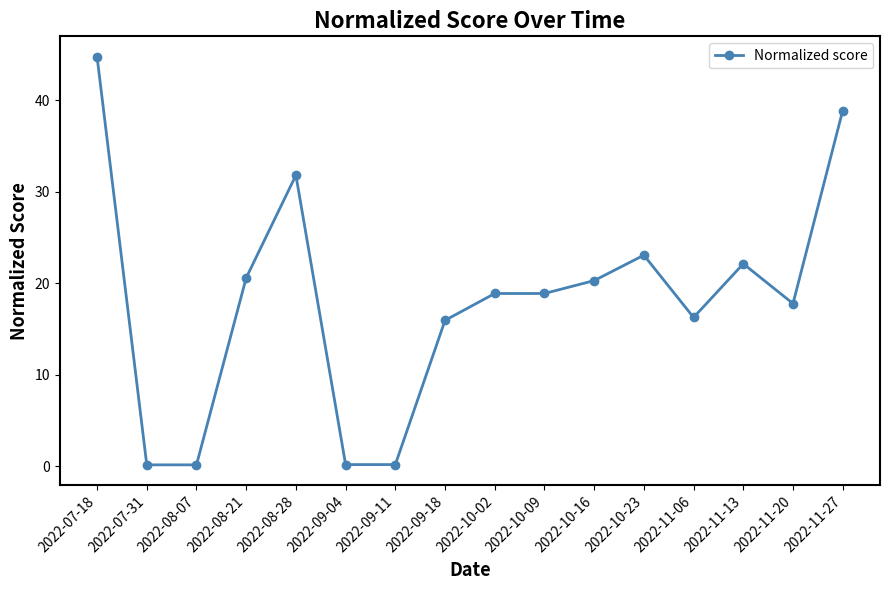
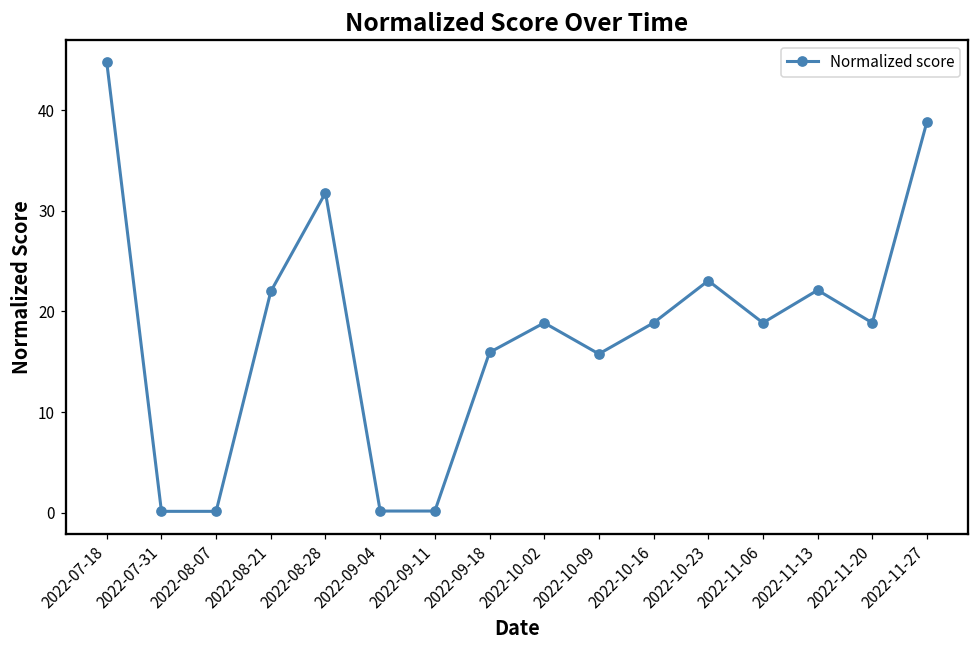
2022-08-21: 21 -> 22
2022-10-09: 19 -> 16
2022-10-16: 20 -> 19
2022-11-06: 16 -> 19
2022-11-20: 18 -> 19
